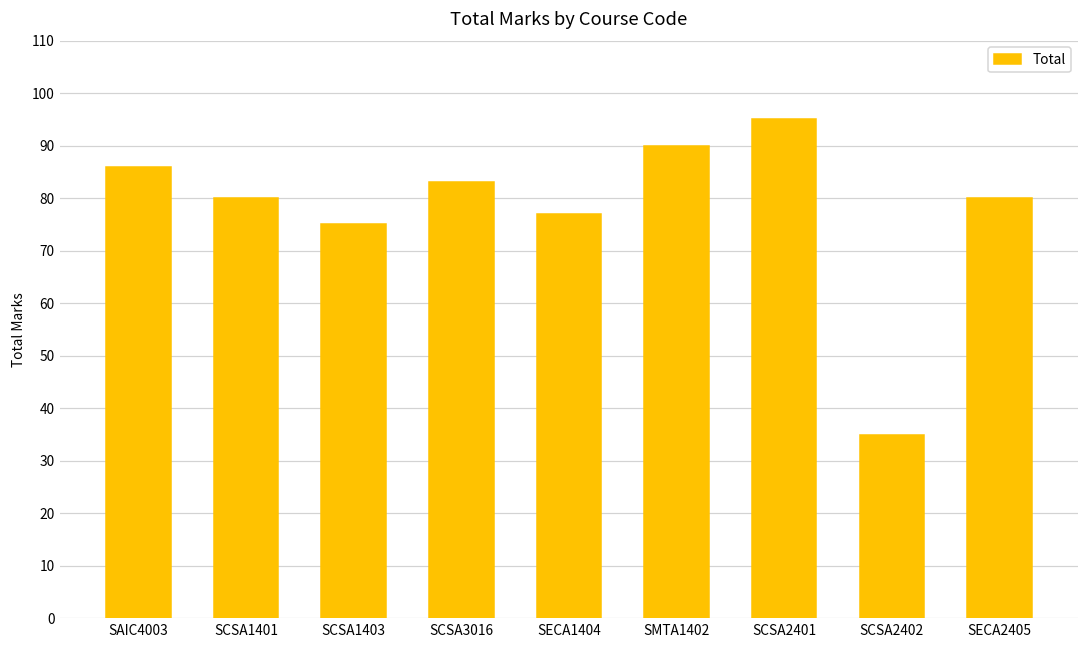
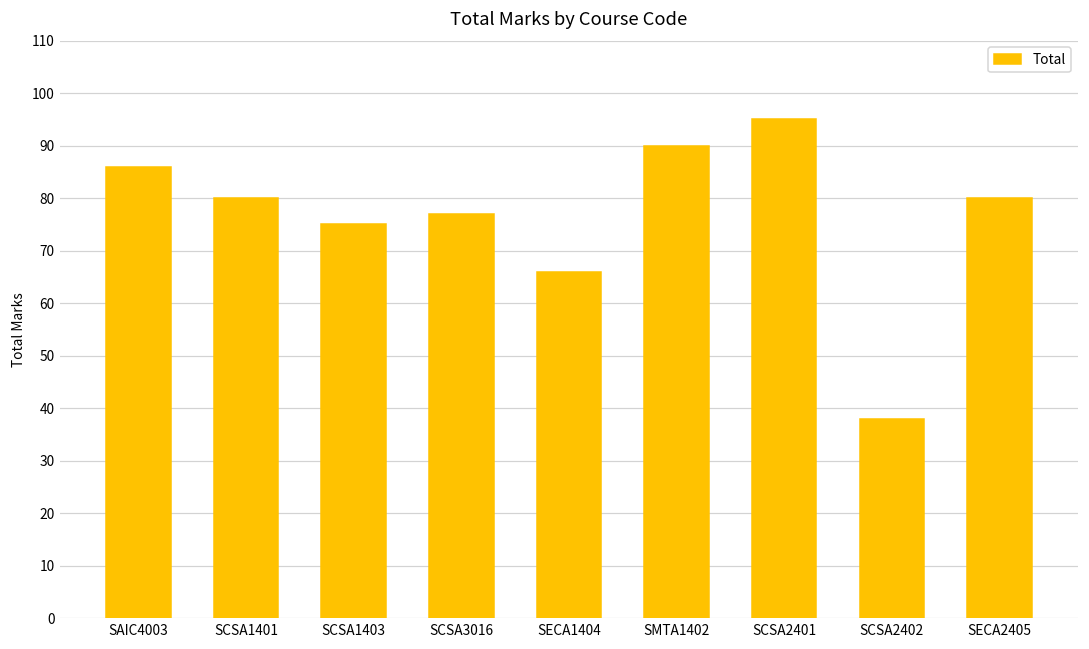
SCSA3016: 83 -> 77
SECA1404: 77 -> 66
SCSA2402: 35 -> 38
